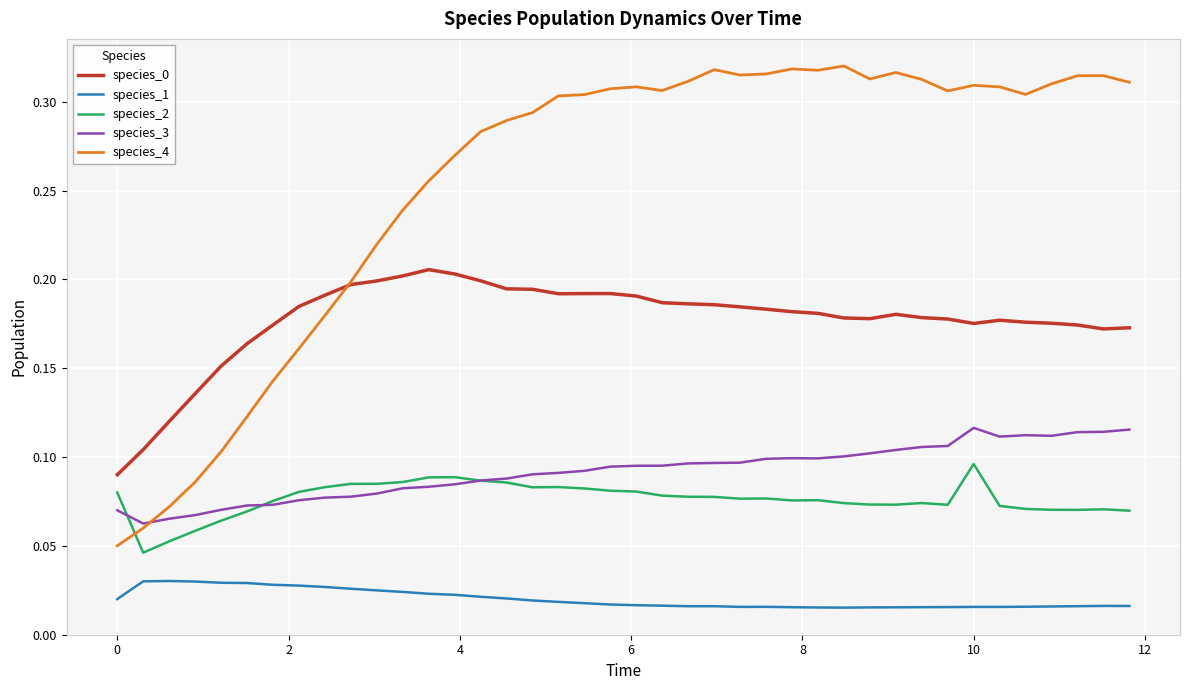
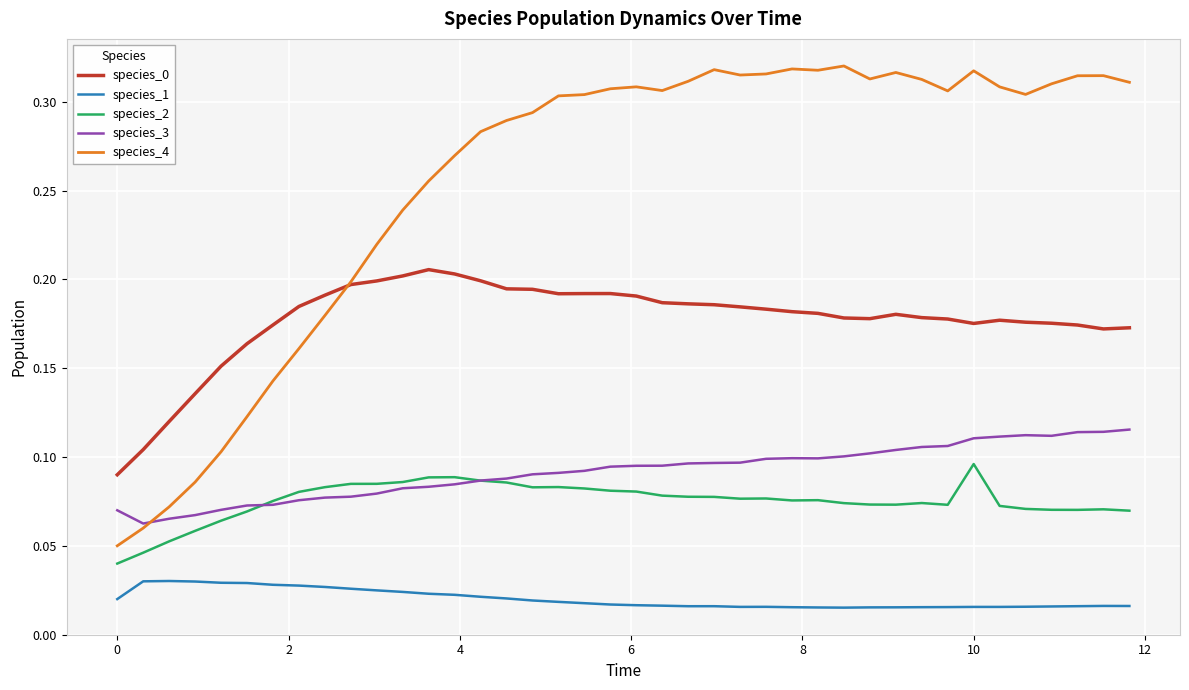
species_2, 0: 0.08 -> 0.04
species_3, 10: 0.116 -> 0.111
species_4, 10: 0.309 -> 0.317
